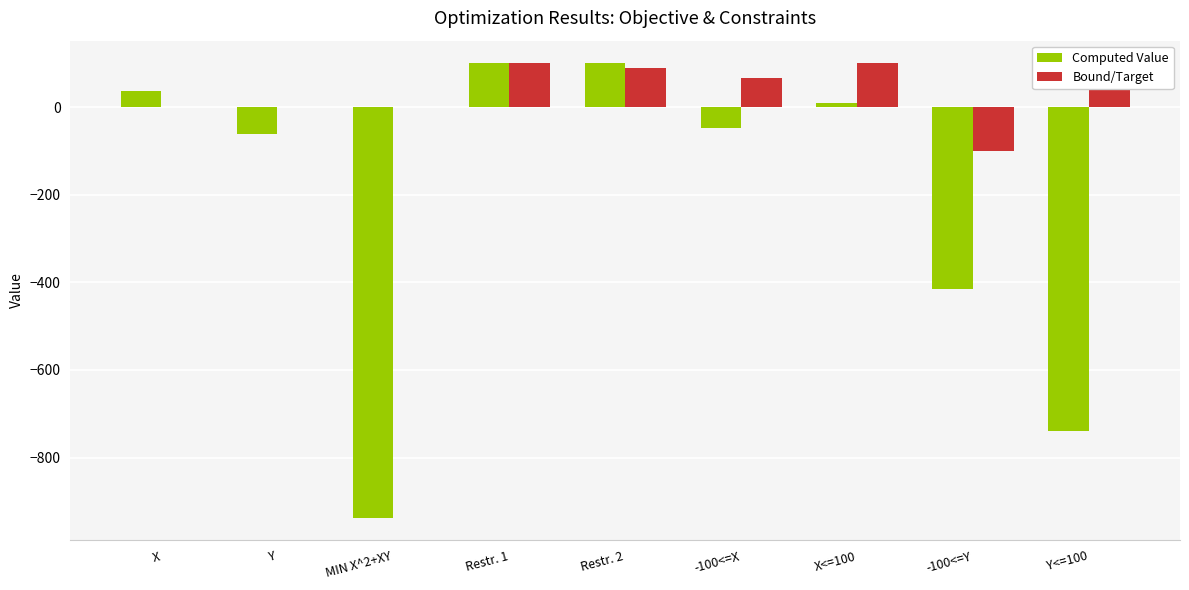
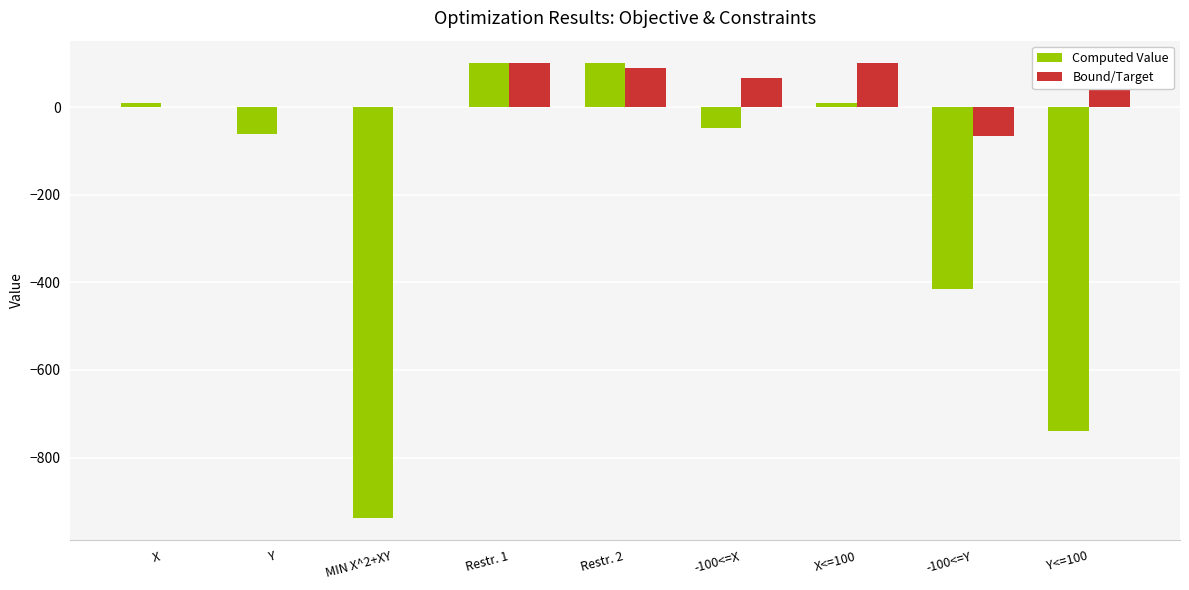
Computed Value, X: 40 -> 10
Bound/Target, -100<=Y: -100 -> -70
